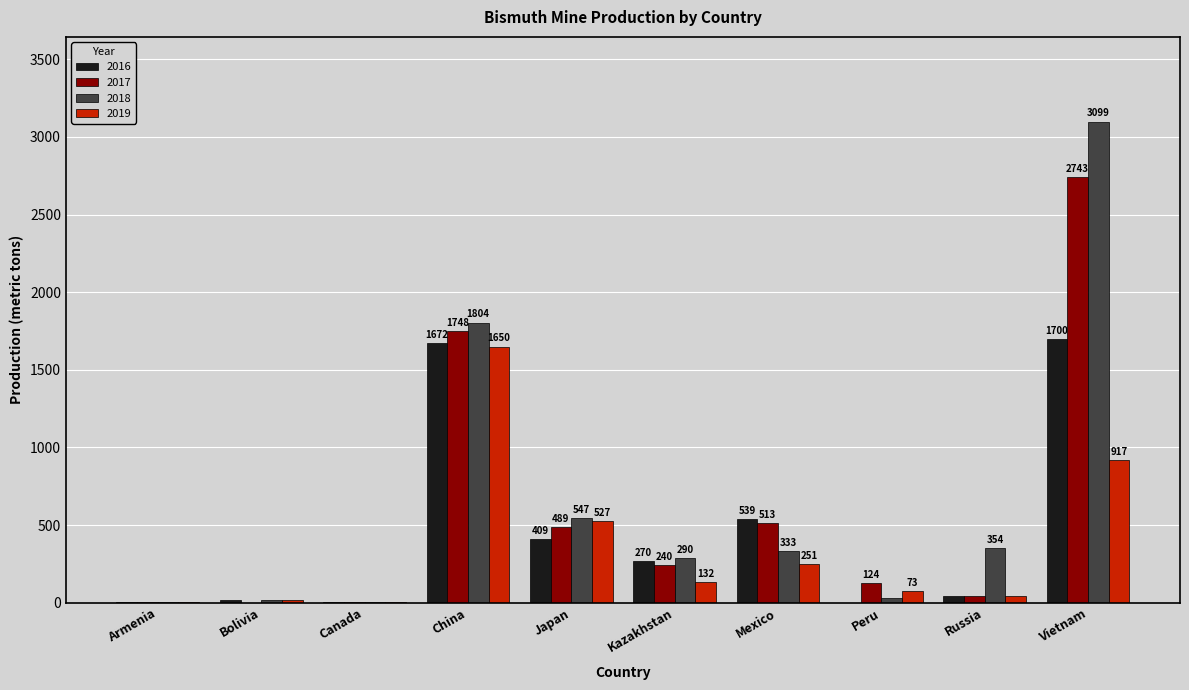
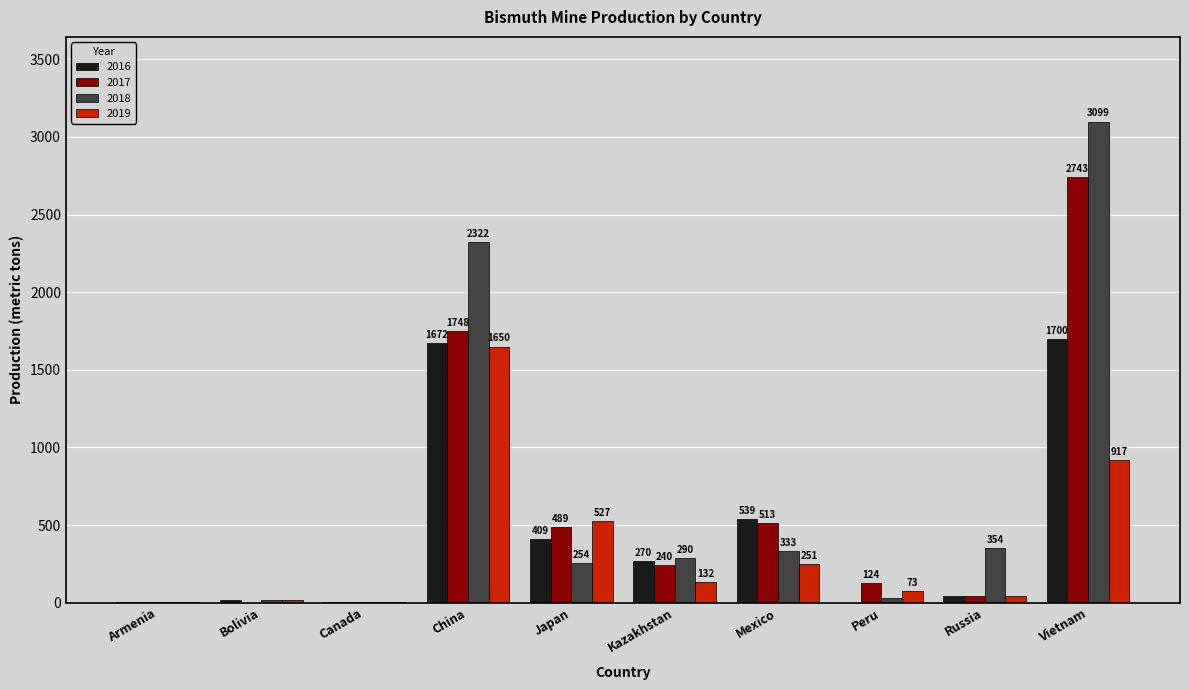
2018, China: 1804 -> 2322
2018, Japan: 547 -> 254
